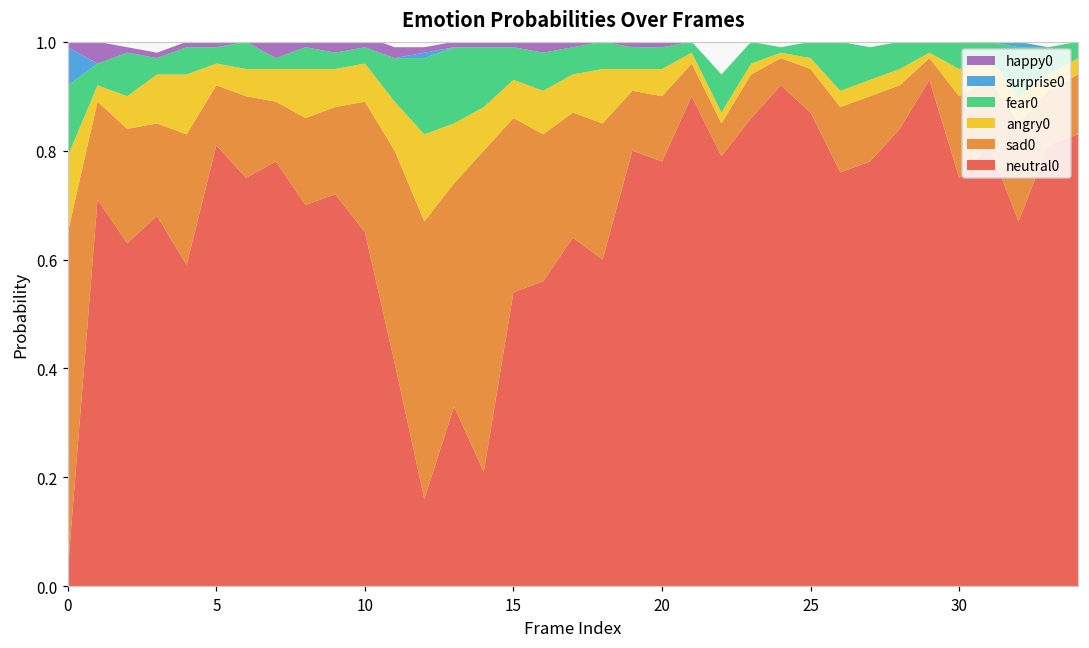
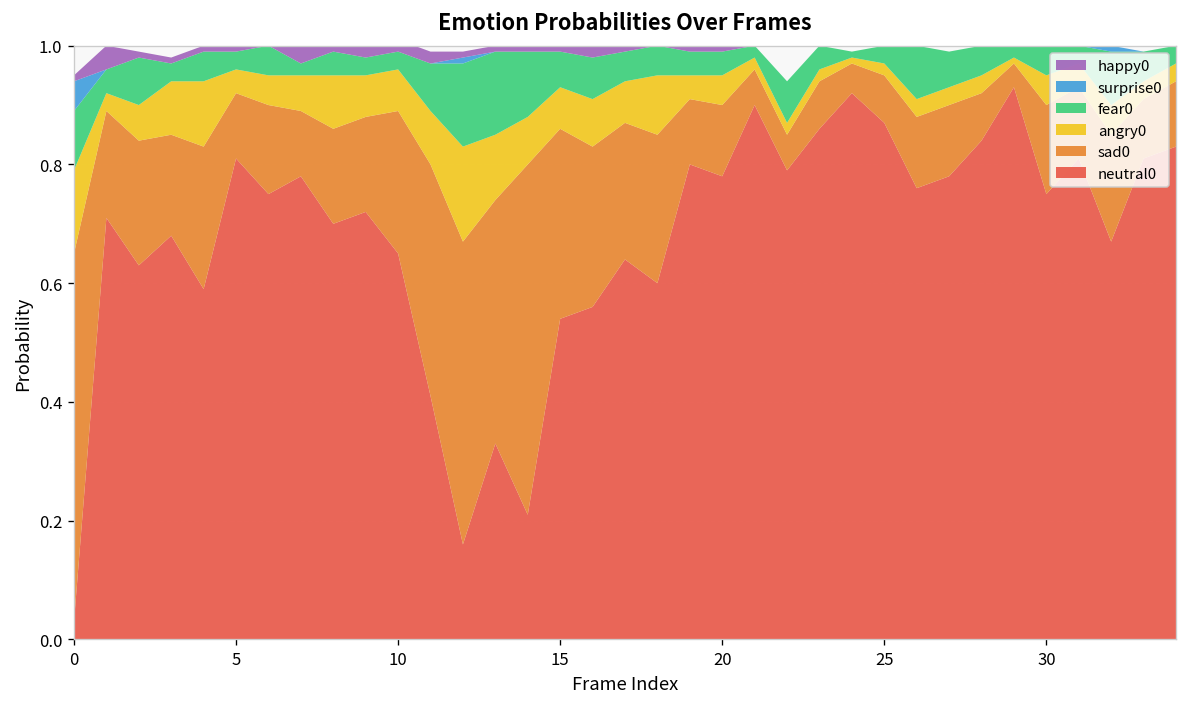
fear0, 0: 0.13 -> 0.10
surprise0, 0: 0.07 -> 0.05
